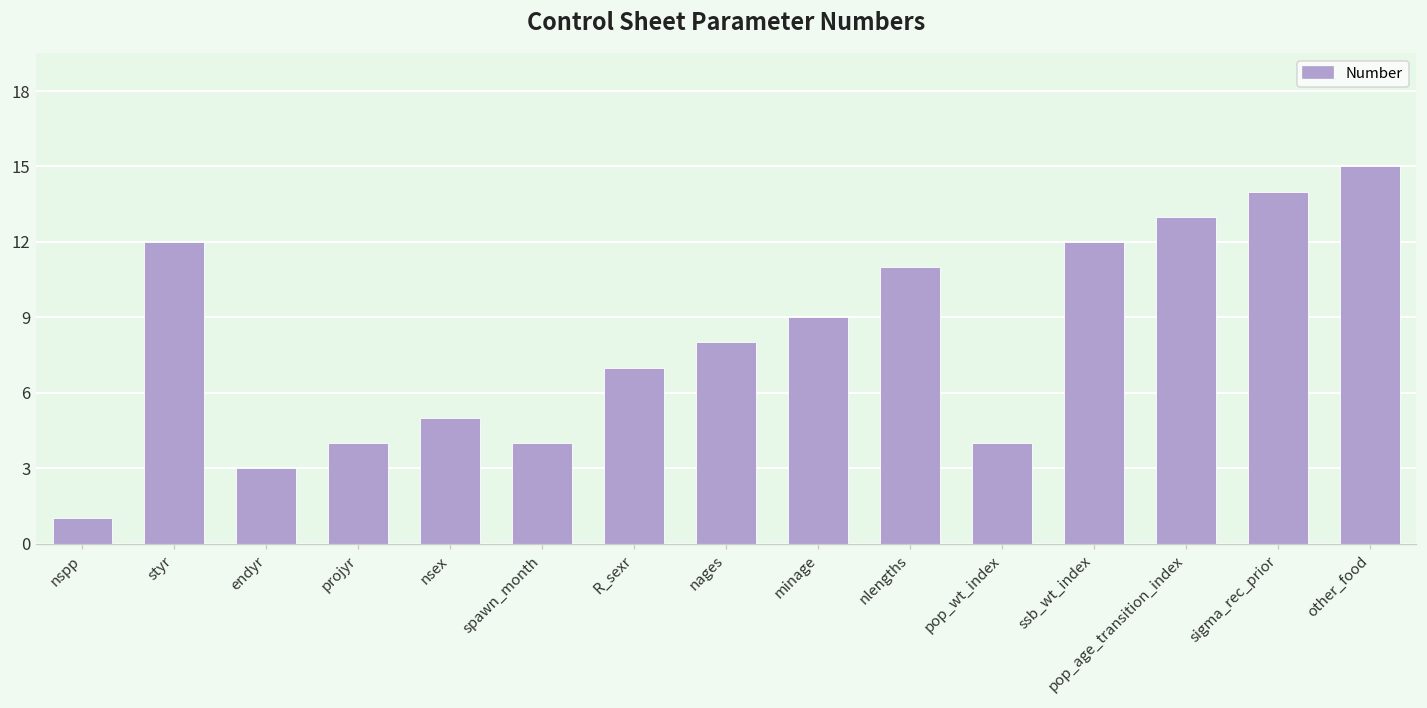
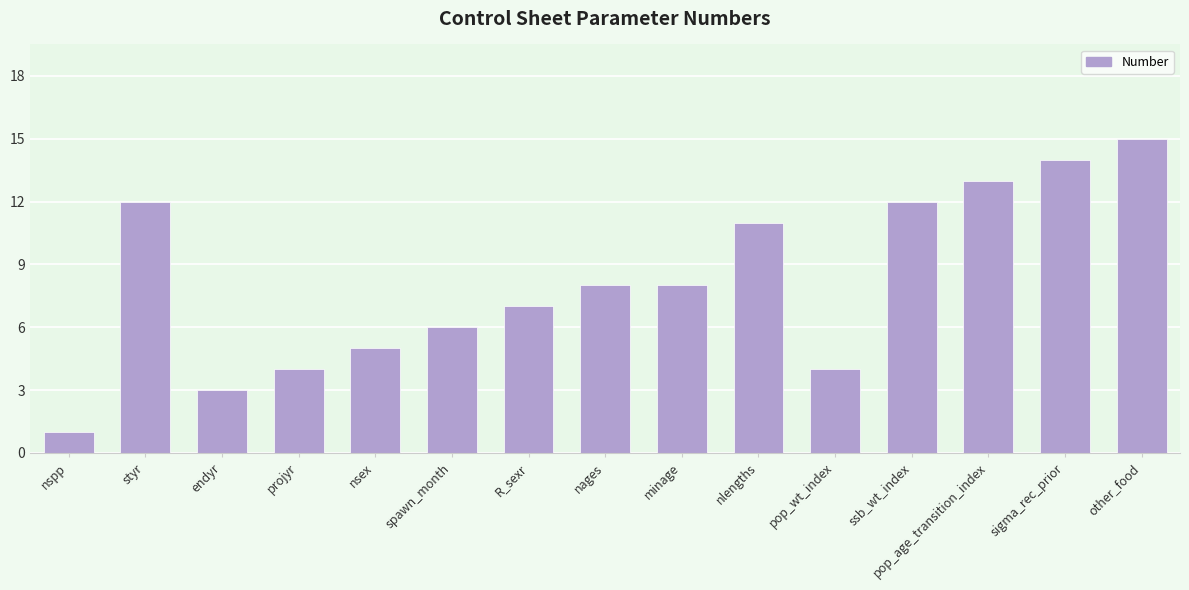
spawn_month: 4 -> 6
minage: 9 -> 8
